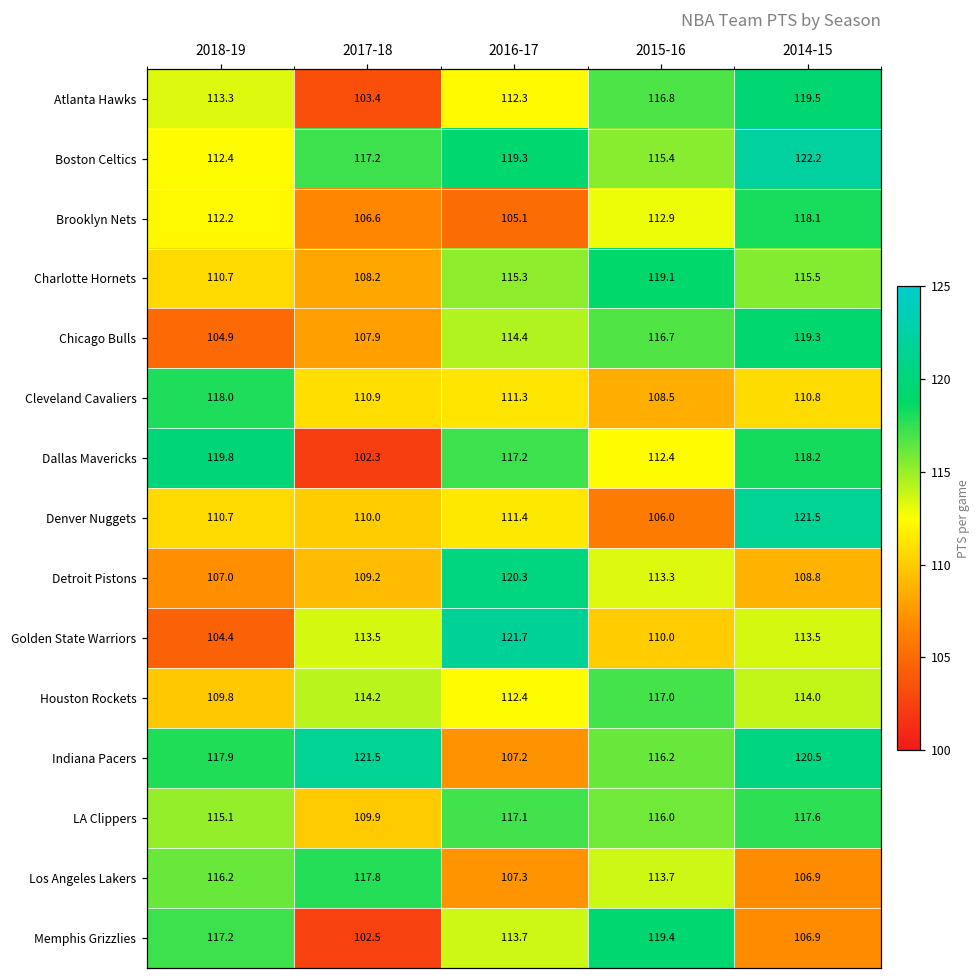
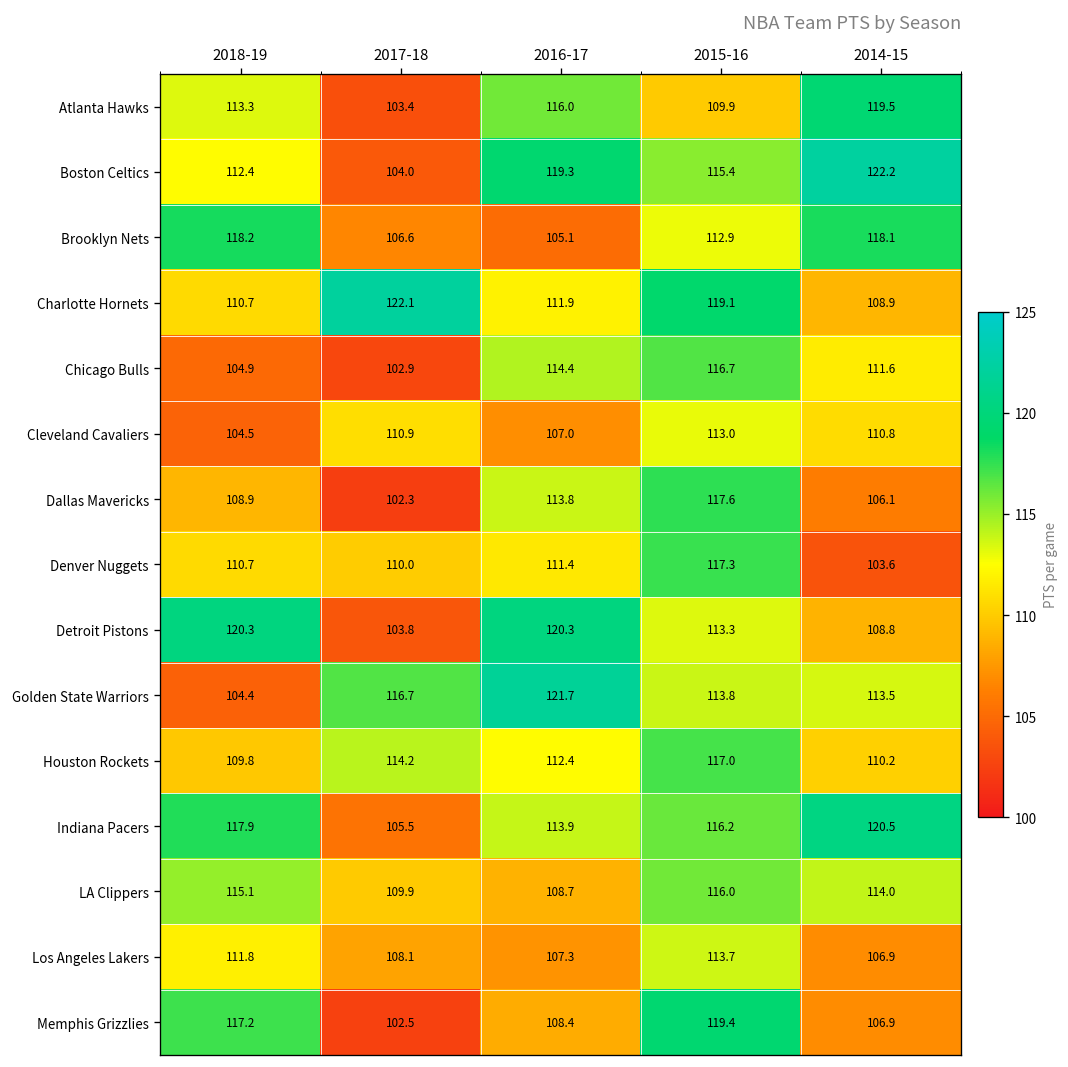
Atlanta Hawks, 2016-17: 112.3 -> 116.0
Atlanta Hawks, 2015-16: 116.8 -> 109.9
Boston Celtics, 2017-18: 117.2 -> 104.0
Brooklyn Nets, 2018-19: 112.2 -> 118.2
Charlotte Hornets, 2017-18: 108.2 -> 122.1
Charlotte Hornets, 2016-17: 115.3 -> 111.9
Charlotte Hornets, 2014-15: 115.5 -> 108.9
Chicago Bulls, 2017-18: 107.9 -> 102.9
Chicago Bulls, 2014-15: 119.3 -> 111.6
Cleveland Cavaliers, 2018-19: 118.0 -> 104.5
Cleveland Cavaliers, 2016-17: 111.3 -> 107.0
Cleveland Cavaliers, 2015-16: 108.5 -> 113.0
Dallas Mavericks, 2018-19: 119.8 -> 108.9
Dallas Mavericks, 2016-17: 117.2 -> 113.8
Dallas Mavericks, 2015-16: 112.4 -> 117.6
Dallas Mavericks, 2014-15: 118.2 -> 106.1
Denver Nuggets, 2015-16: 106.0 -> 117.3
Denver Nuggets, 2014-15: 121.5 -> 103.6
Detroit Pistons, 2018-19: 107.0 -> 120.3
Detroit Pistons, 2017-18: 109.2 -> 103.8
Golden State Warriors, 2017-18: 113.5 -> 116.7
Golden State Warriors, 2015-16: 110.0 -> 113.8
Houston Rockets, 2014-15: 114.0 -> 110.2
Indiana Pacers, 2017-18: 121.5 -> 105.5
Indiana Pacers, 2016-17: 107.2 -> 113.9
LA Clippers, 2016-17: 117.1 -> 108.7
LA Clippers, 2014-15: 117.6 -> 114.0
Los Angeles Lakers, 2018-19: 116.2 -> 111.8
Los Angeles Lakers, 2017-18: 117.8 -> 108.1
Memphis Grizzlies, 2016-17: 113.7 -> 108.4
